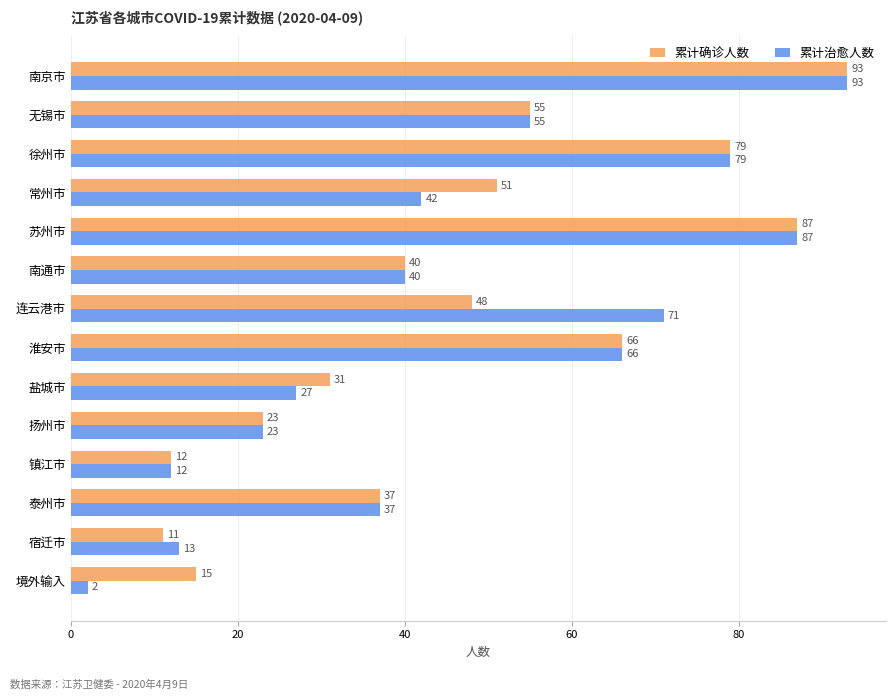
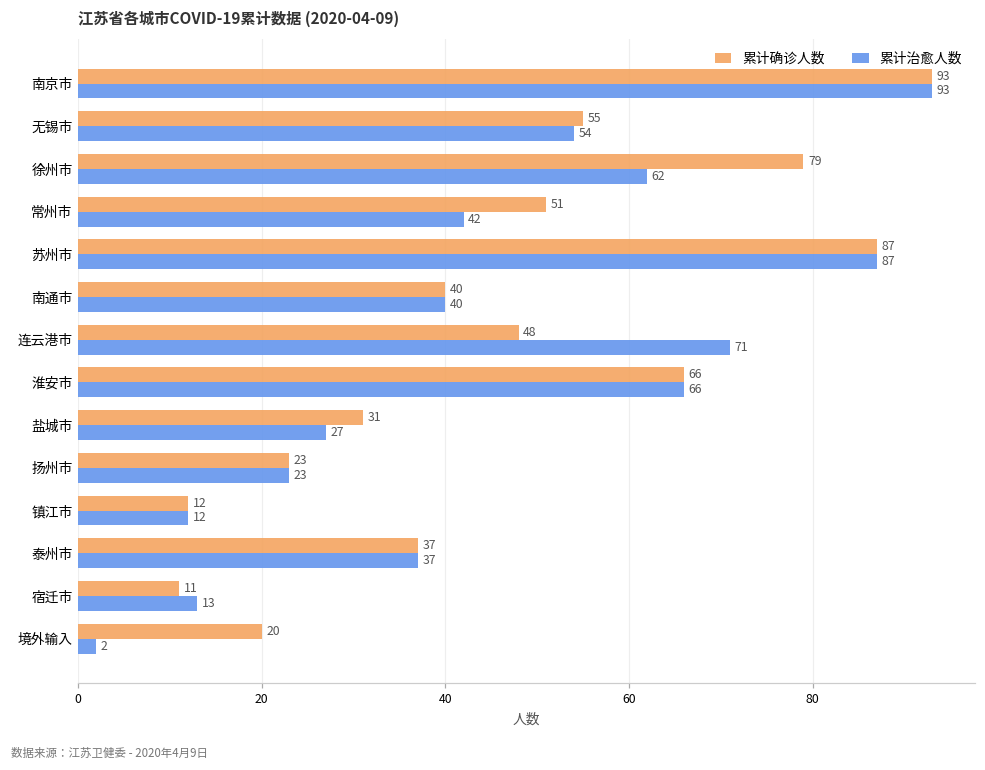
累计治愈人数, 无锡市: 55 -> 54
累计治愈人数, 徐州市: 79 -> 62
累计确诊人数, 境外输入: 15 -> 20
